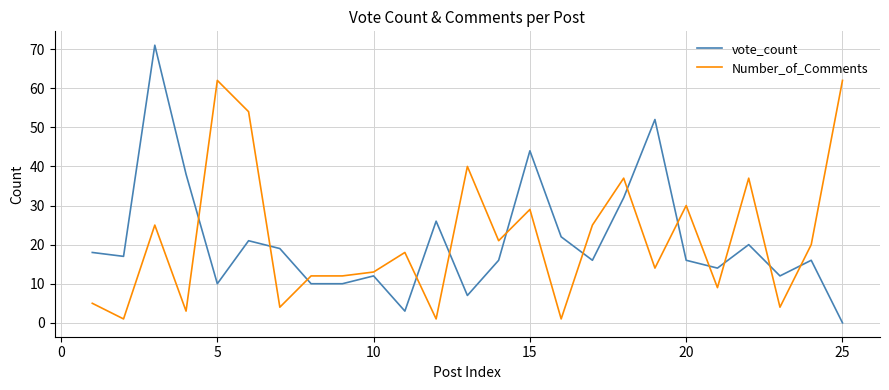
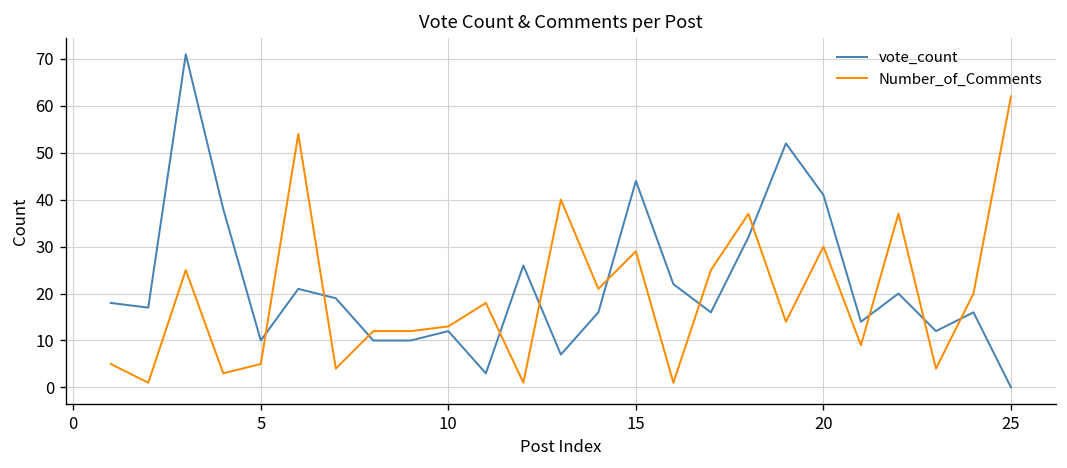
Number_of_Comments, 5: 62 -> 5
vote_count, 20: 16 -> 41
